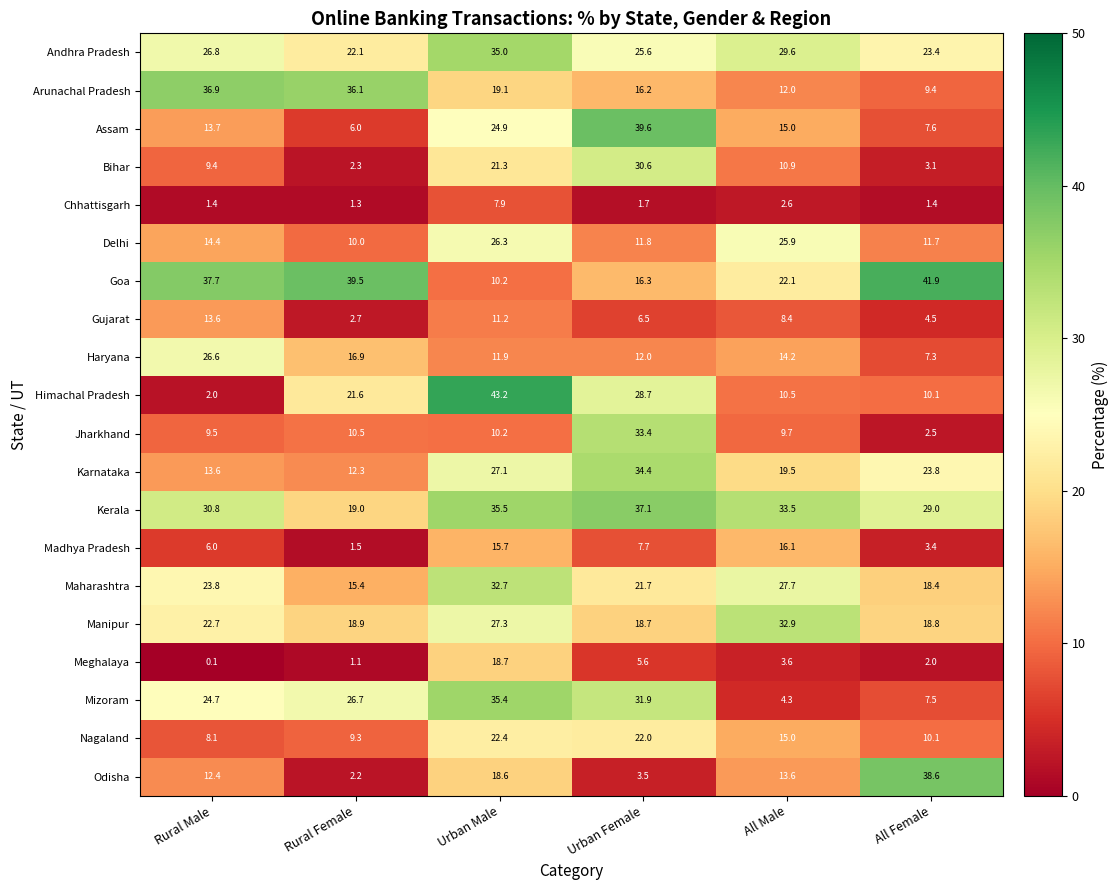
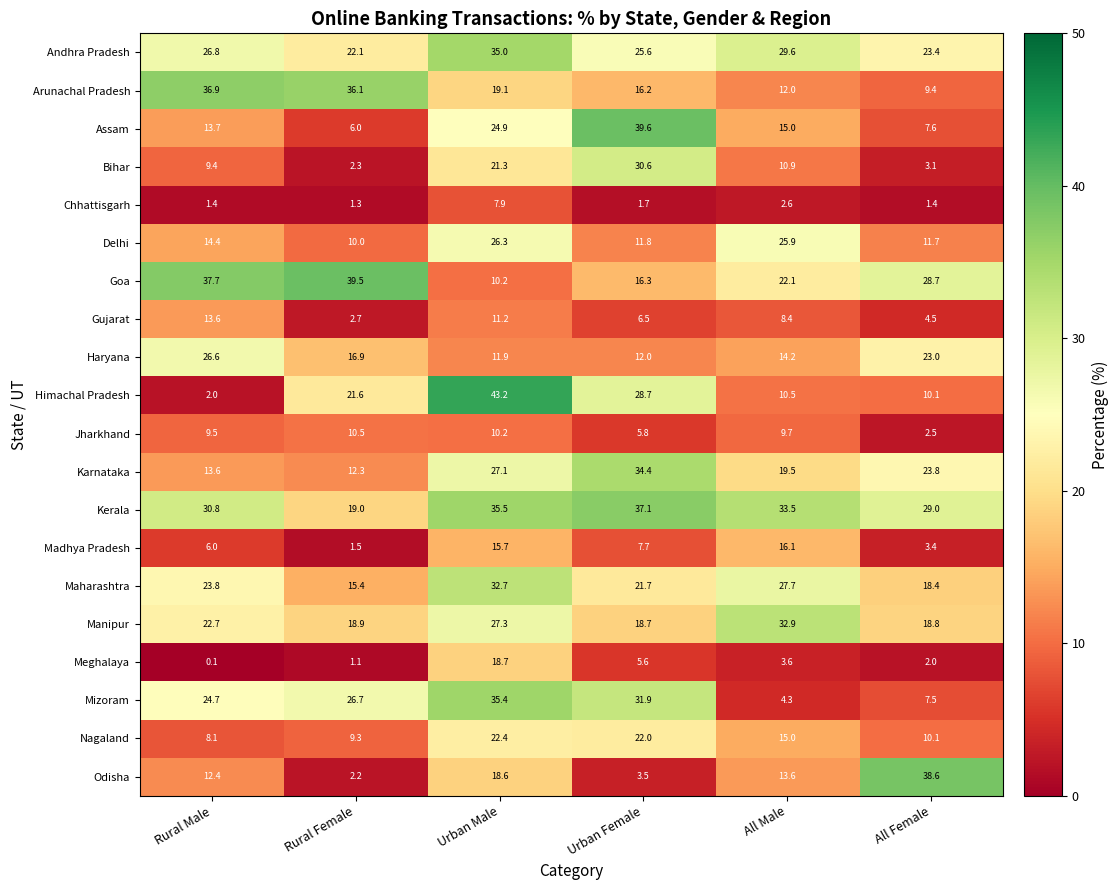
Goa, All Female: 41.9 -> 28.7
Haryana, All Female: 7.3 -> 23.0
Jharkhand, Urban Female: 33.4 -> 5.8
